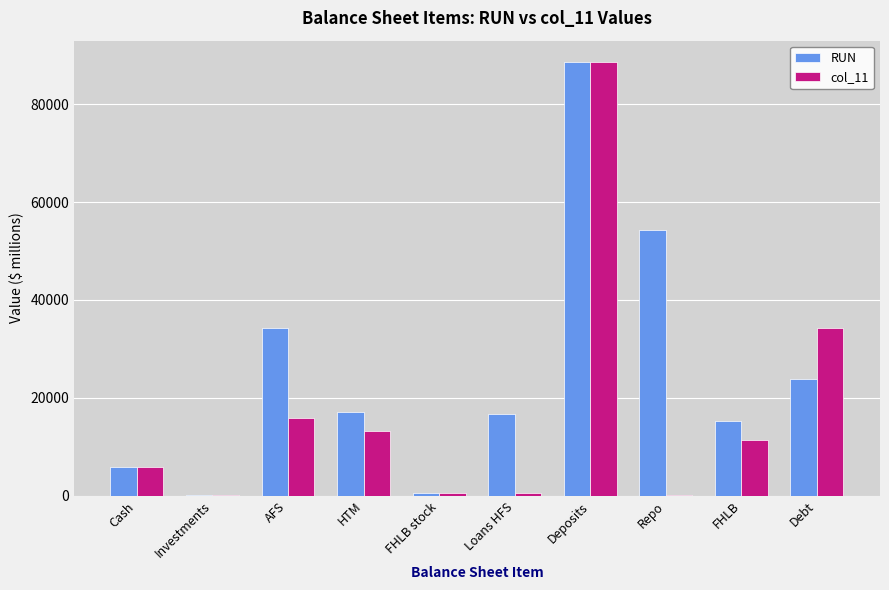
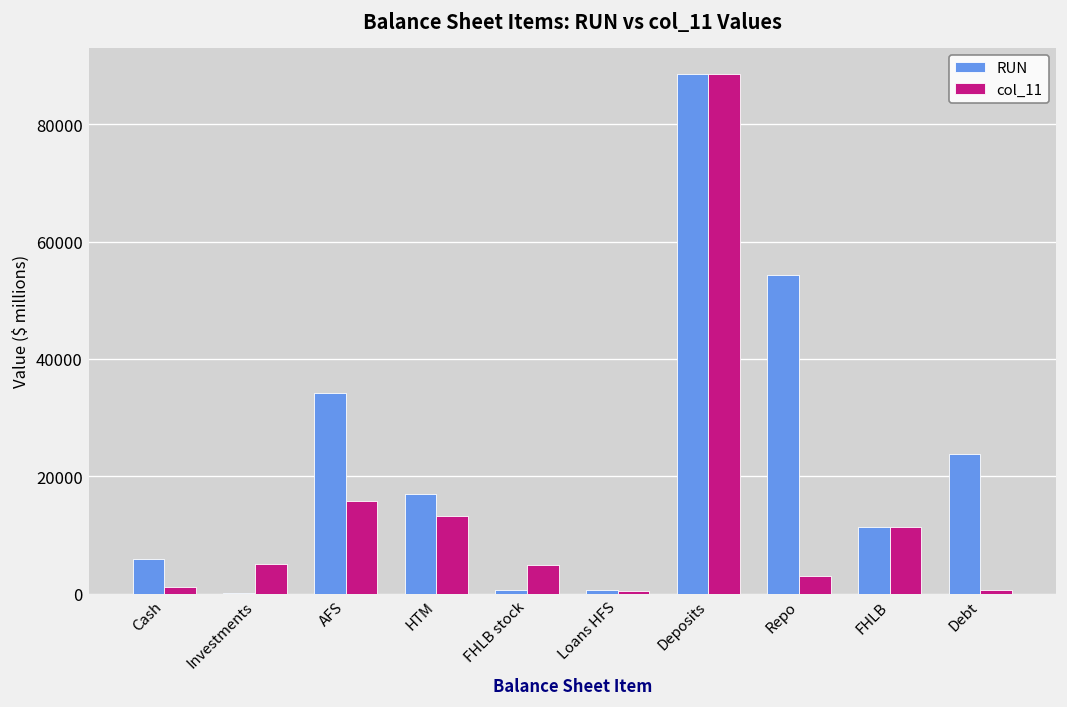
col_11, Cash: 6000 -> 1000
col_11, Investments: 0 -> 5000
col_11, FHLB stock: 1000 -> 5000
RUN, Loans HFS: 17000 -> 1000
col_11, Repo: 0 -> 3000
RUN, FHLB: 15000 -> 11000
col_11, Debt: 34000 -> 1000
